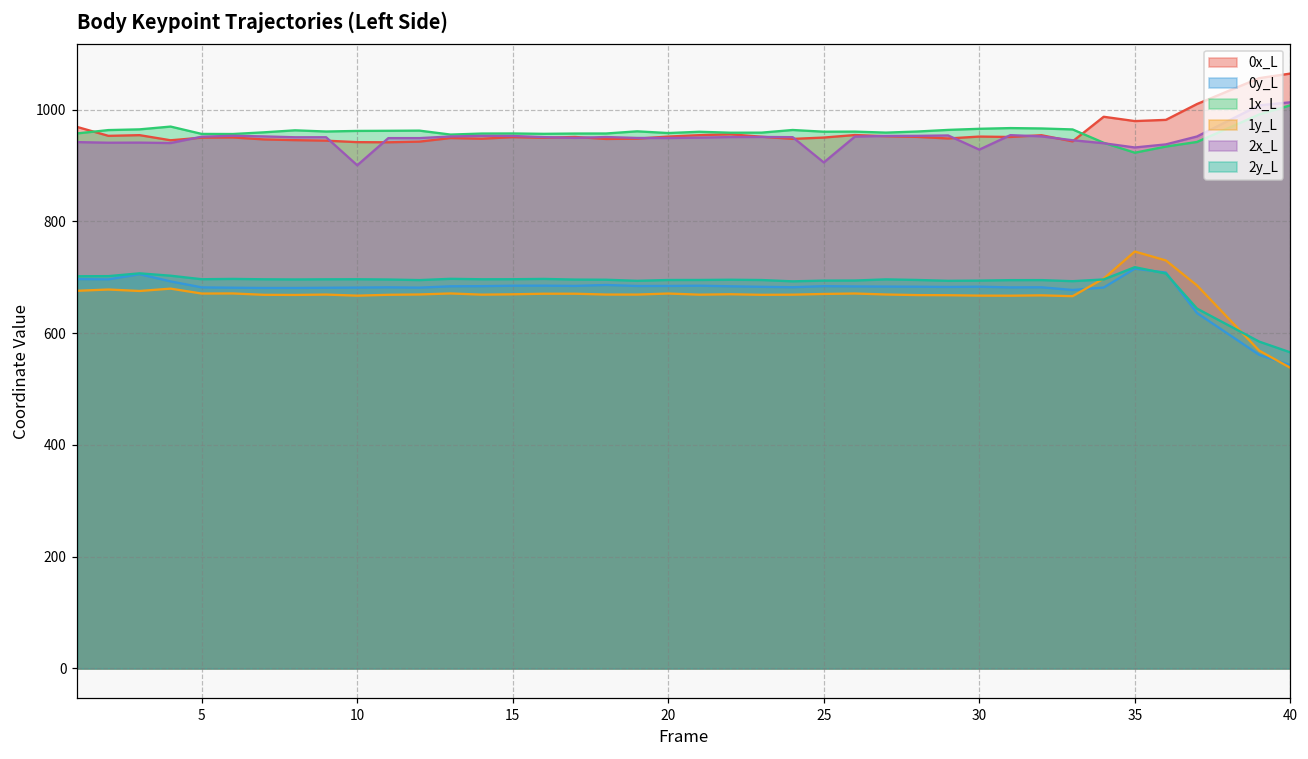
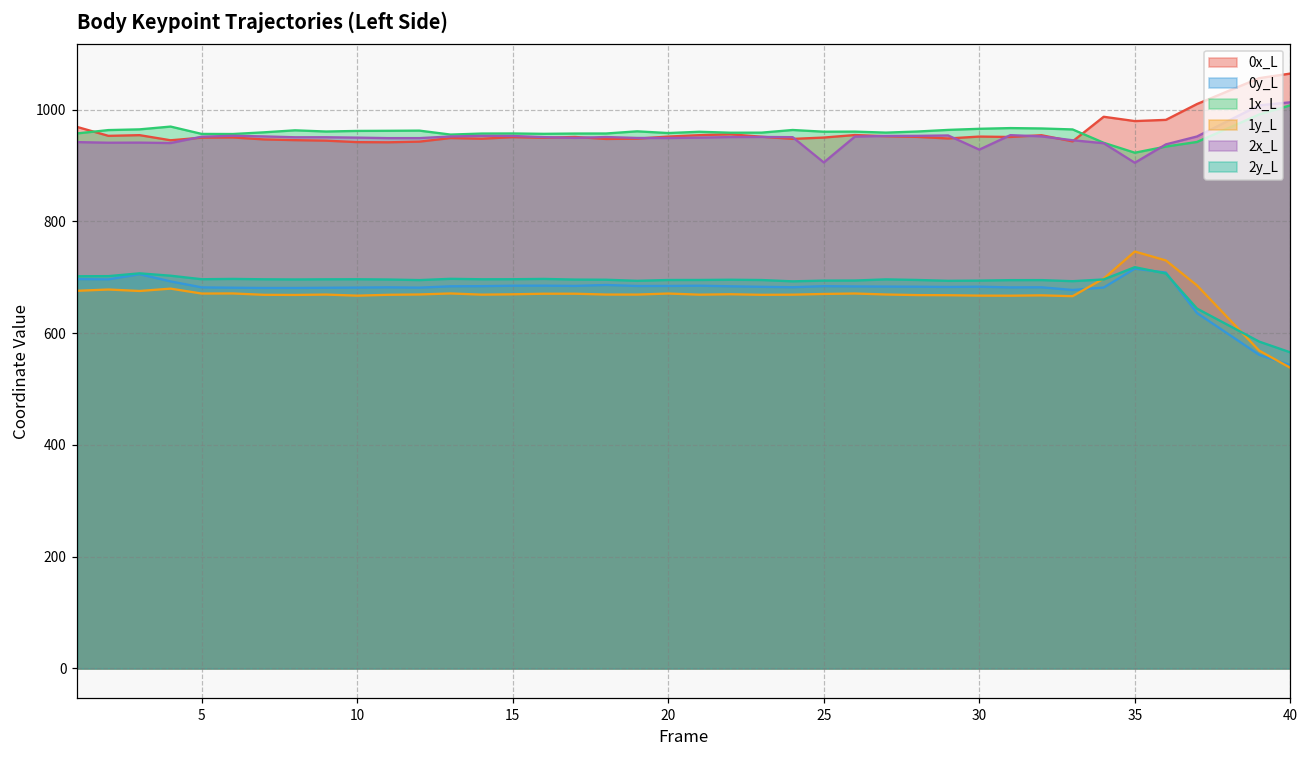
2x_L, 10: 900 -> 950
2x_L, 35: 930 -> 900
